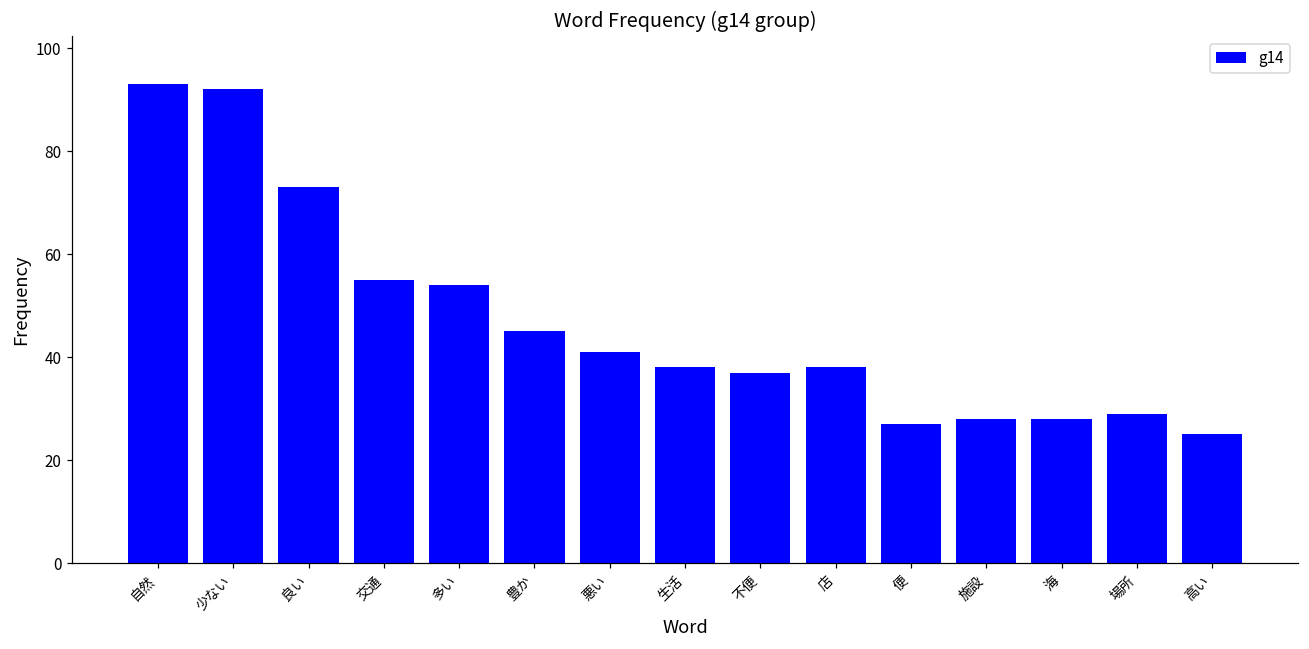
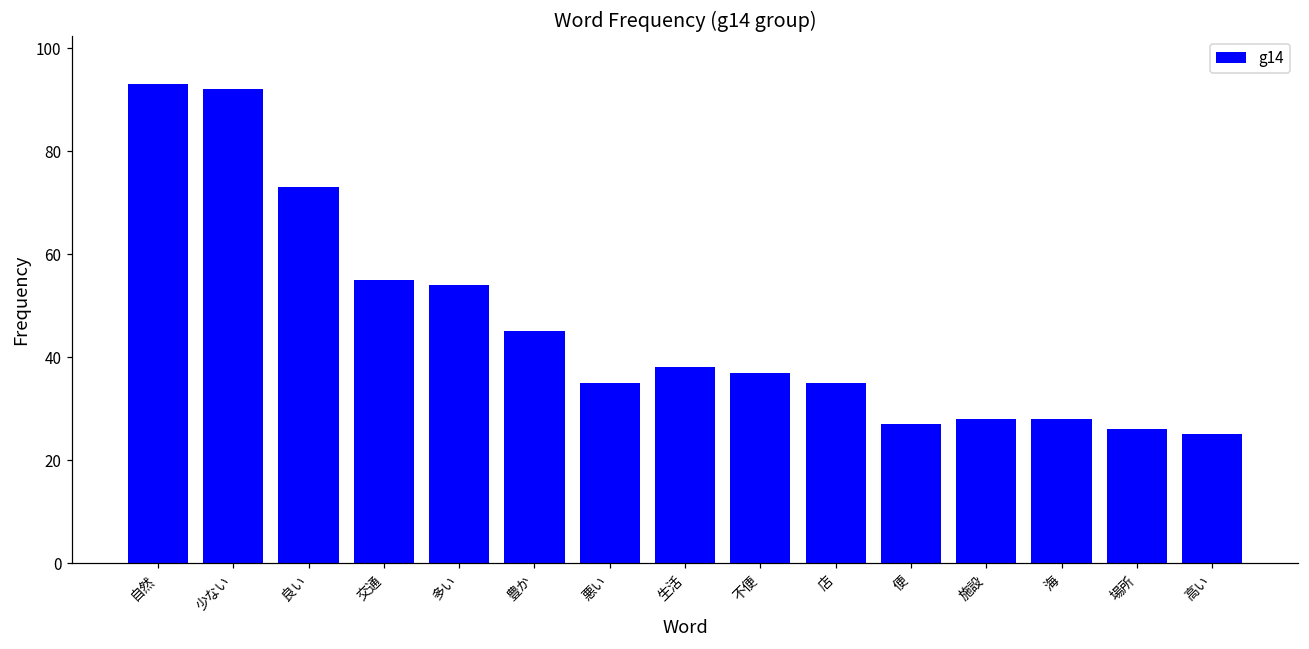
悪い: 41 -> 35
店: 38 -> 35
場所: 29 -> 26
